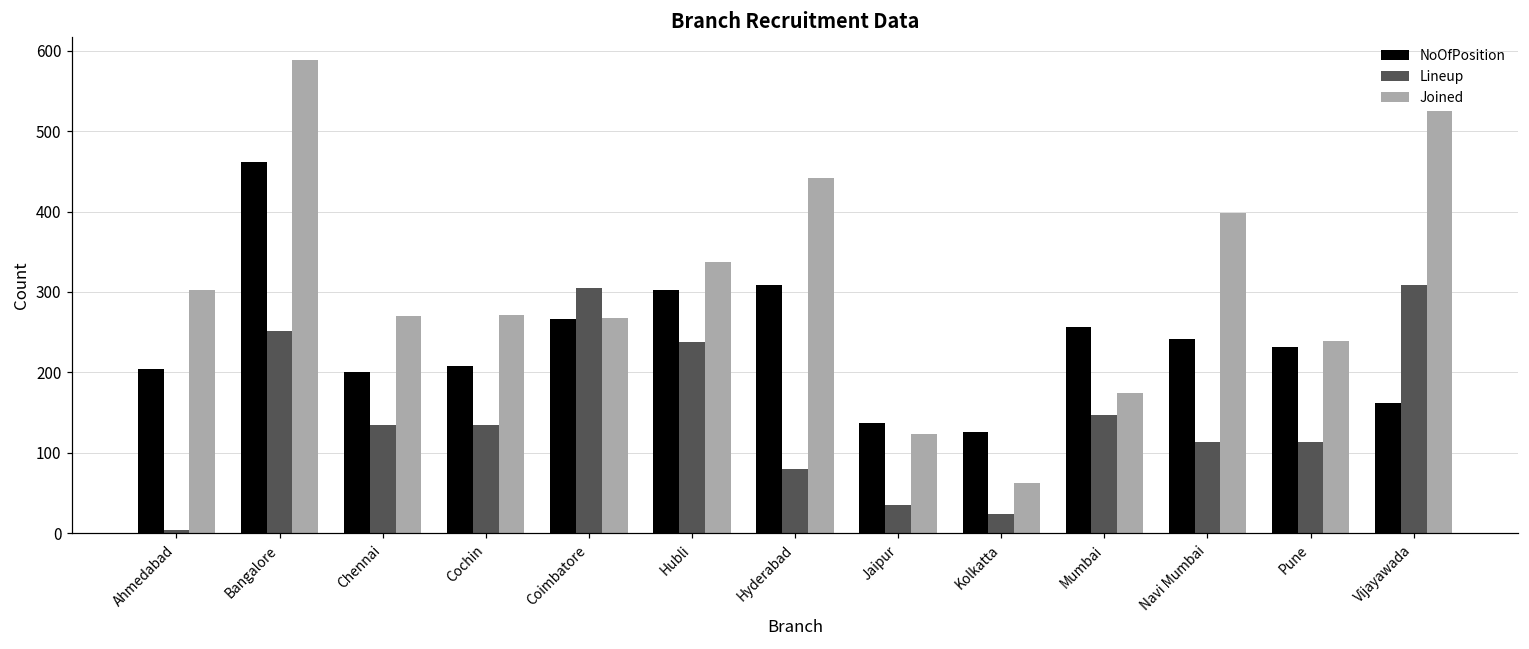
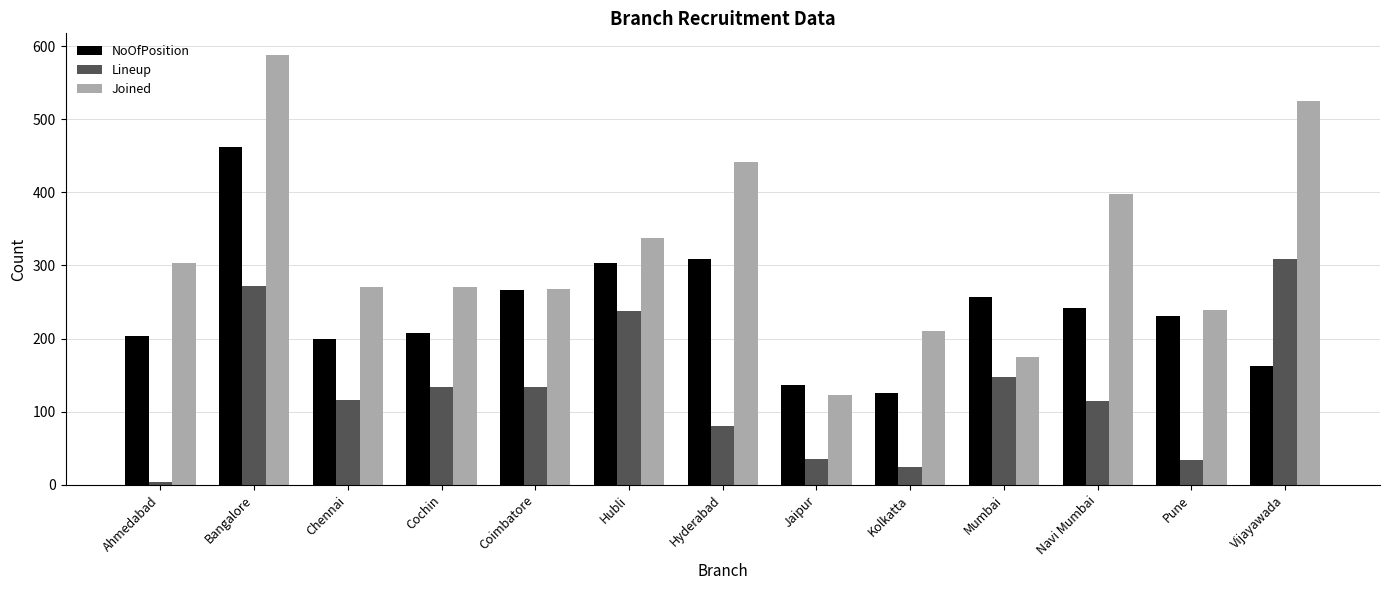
Lineup, Bangalore: 250 -> 270
Lineup, Chennai: 130 -> 120
Lineup, Coimbatore: 310 -> 130
Joined, Kolkatta: 60 -> 210
Lineup, Pune: 110 -> 30
